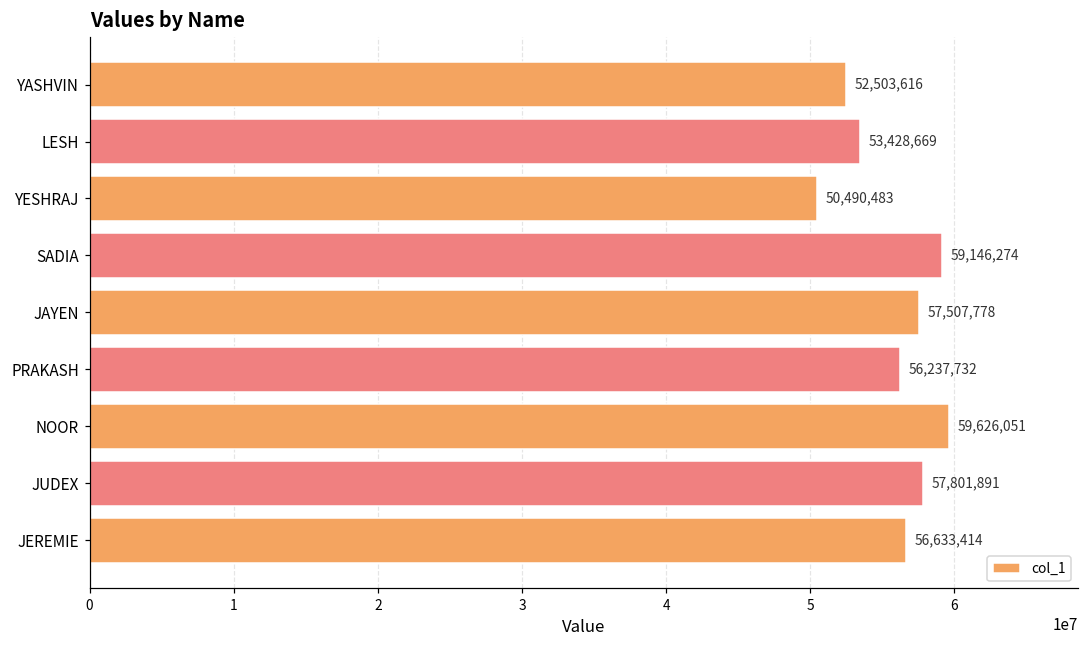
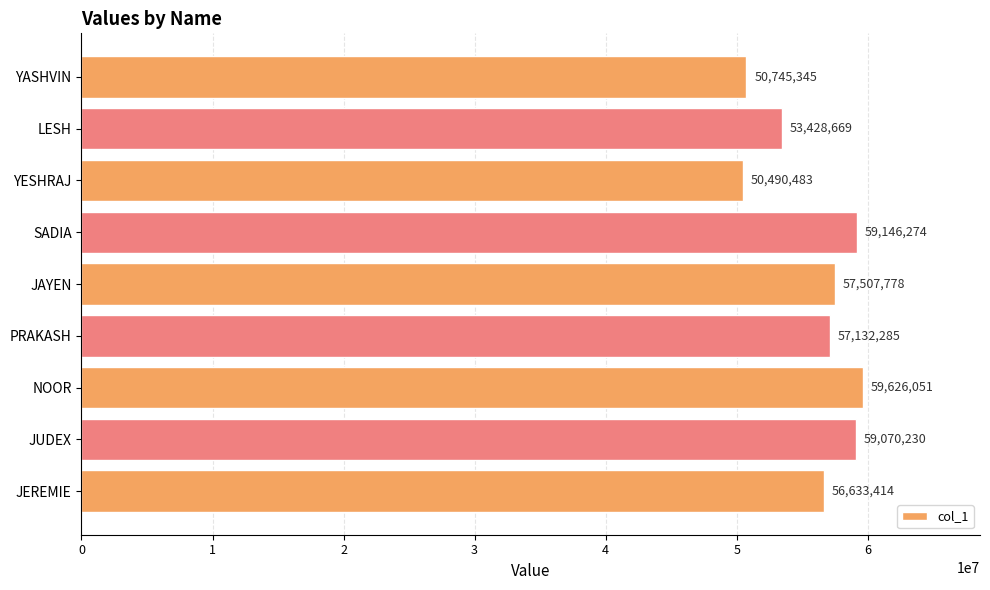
YASHVIN: 52,503,616 -> 50,745,345
PRAKASH: 56,237,732 -> 57,132,285
JUDEX: 57,801,891 -> 59,070,230
